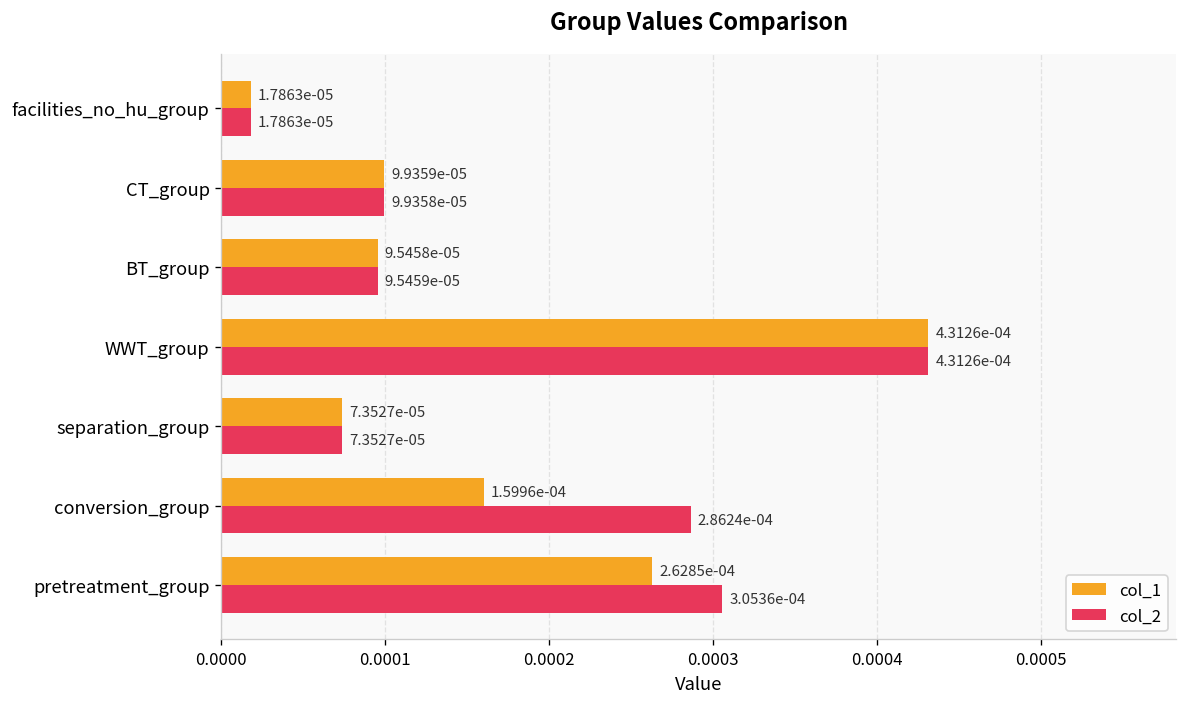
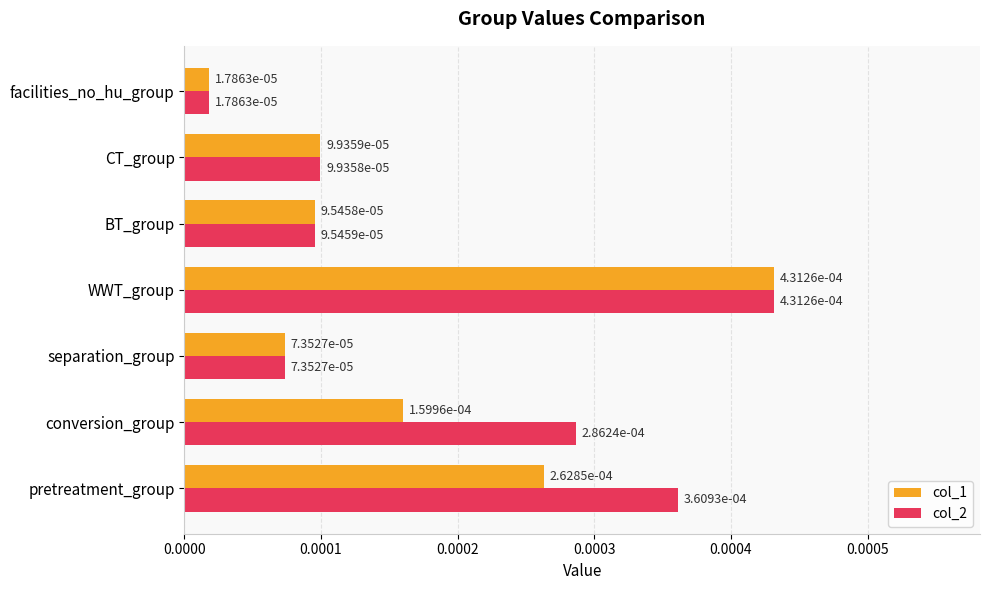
col_2, pretreatment_group: 3.0536e-04 -> 3.6093e-04
